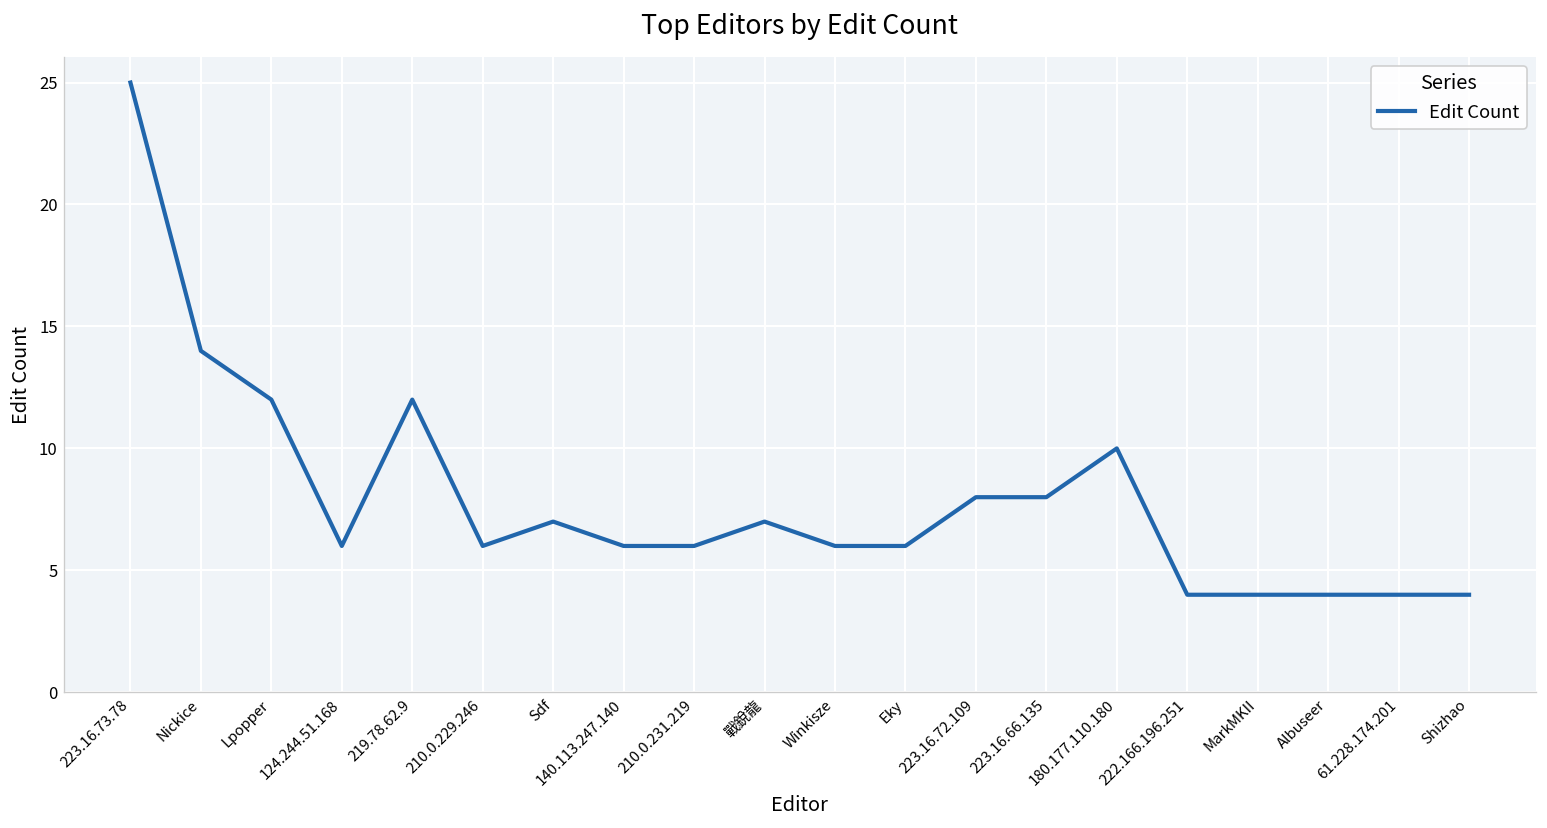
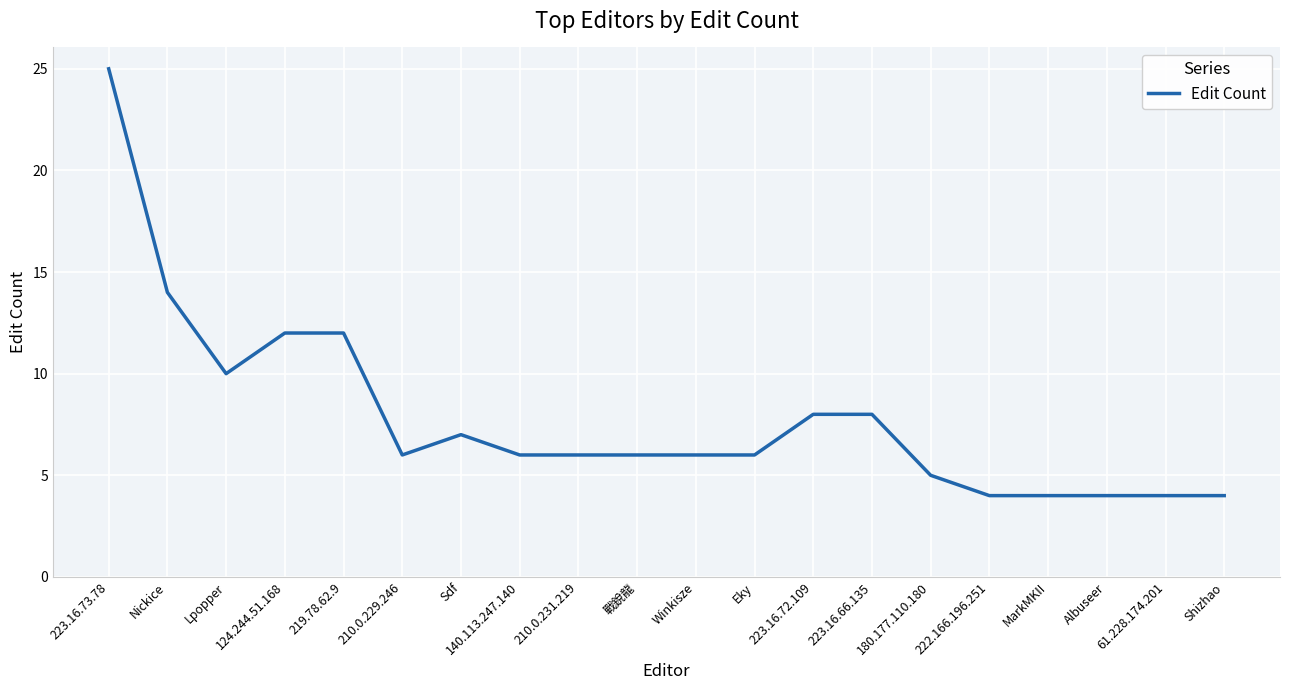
Lpopper: 12 -> 10
124.244.51.168: 6 -> 12
戰銳龍: 7 -> 6
180.177.110.180: 10 -> 5
